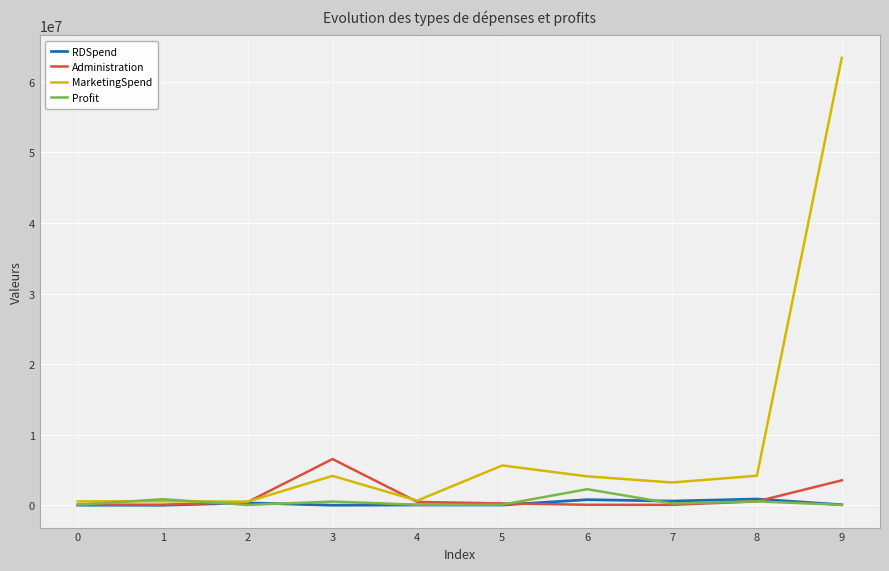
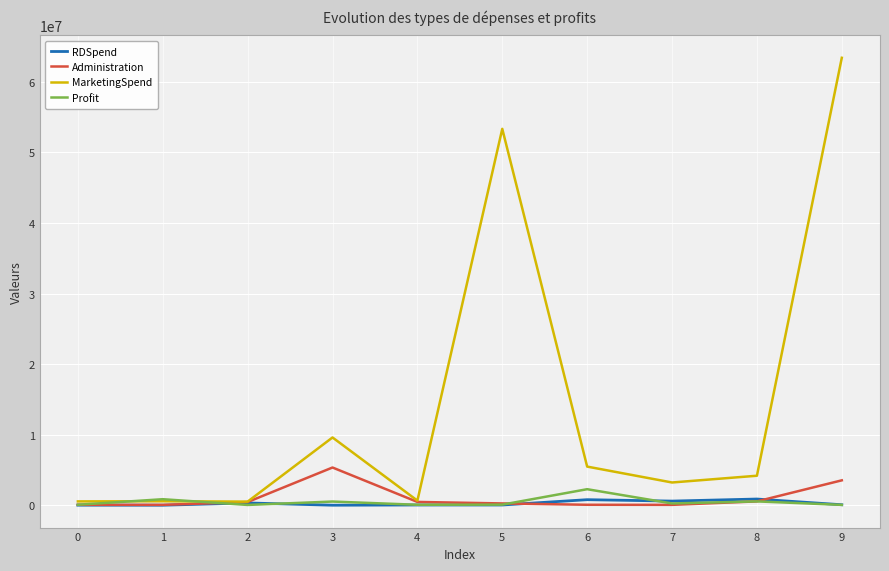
Administration, 3: 7000000 -> 5000000
MarketingSpend, 3: 4000000 -> 10000000
MarketingSpend, 5: 6000000 -> 53000000
MarketingSpend, 6: 4000000 -> 5000000
